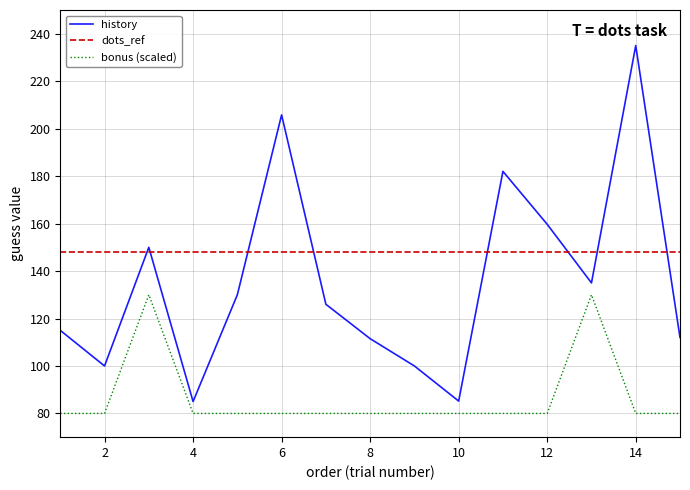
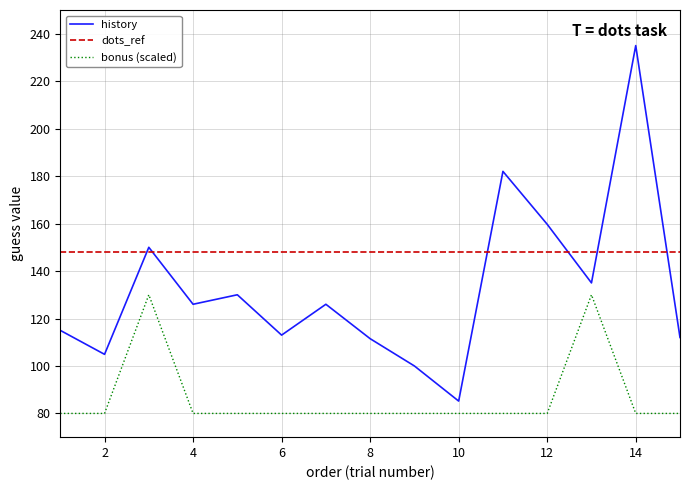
history, 2: 100 -> 105
history, 4: 85 -> 126
history, 6: 206 -> 113
